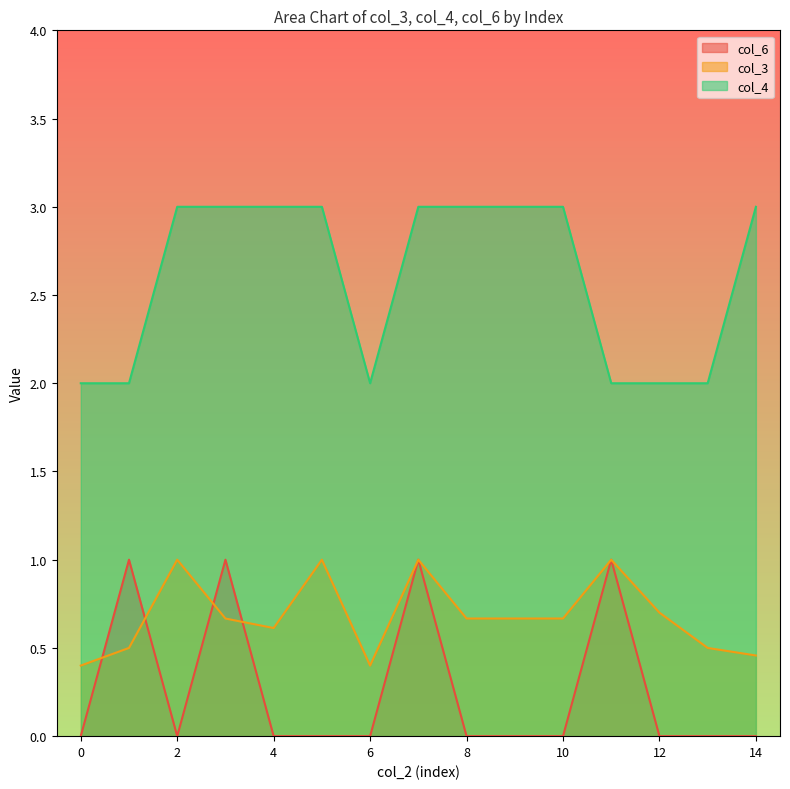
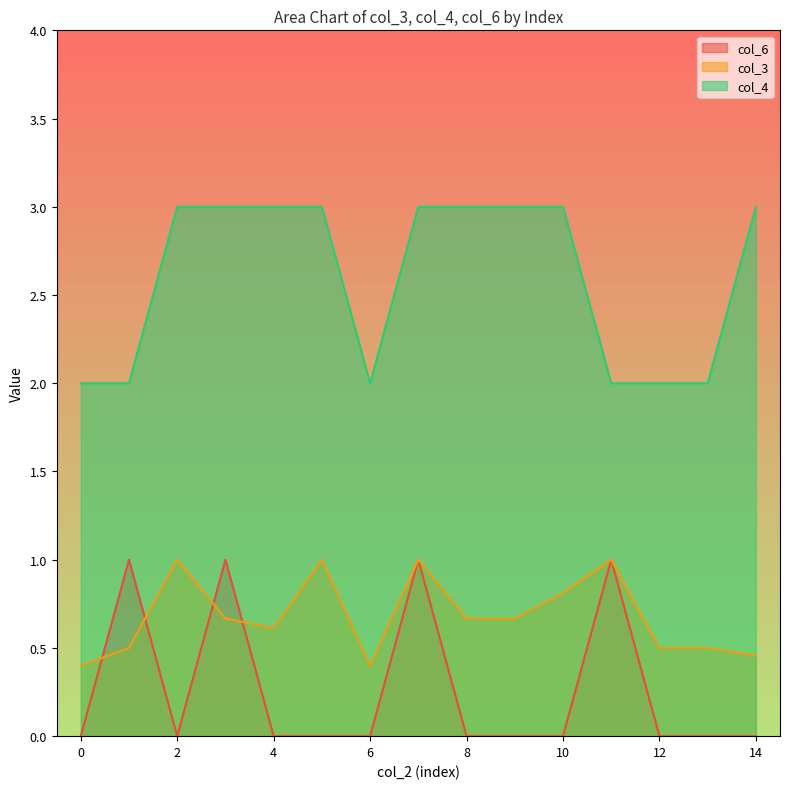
col_3, 10: 0.67 -> 0.81
col_3, 12: 0.7 -> 0.5
